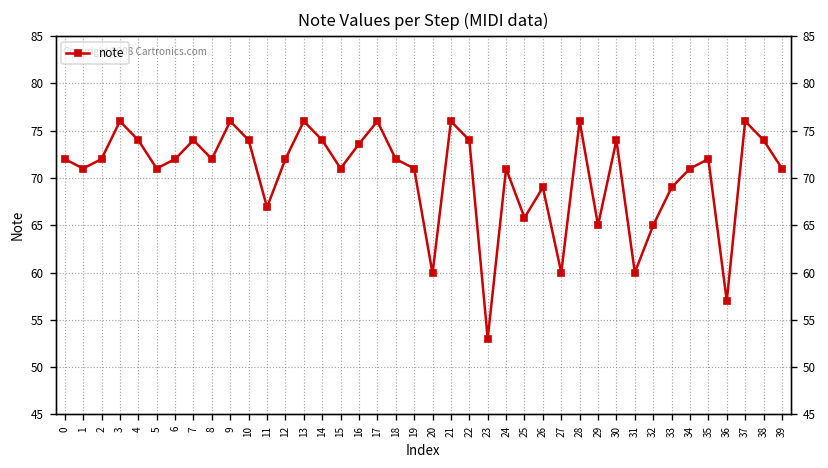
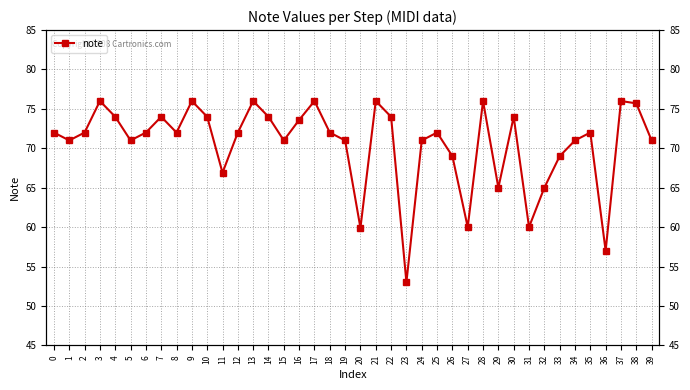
25: 66 -> 72
38: 74 -> 76
